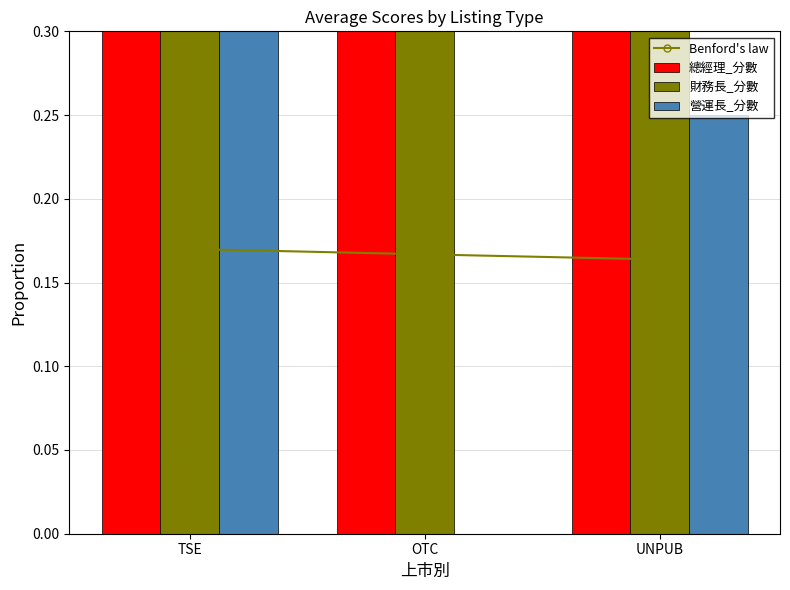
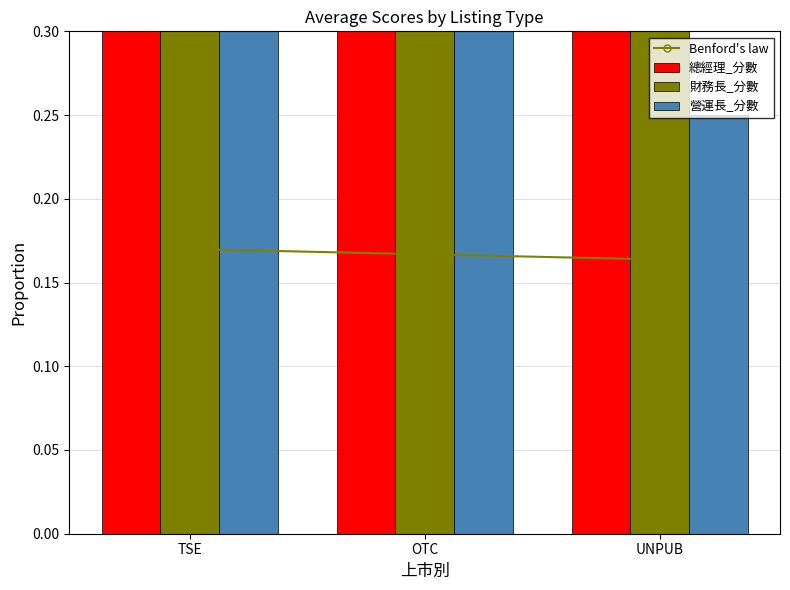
營運長_分數, OTC: 0.0 -> 0.3
